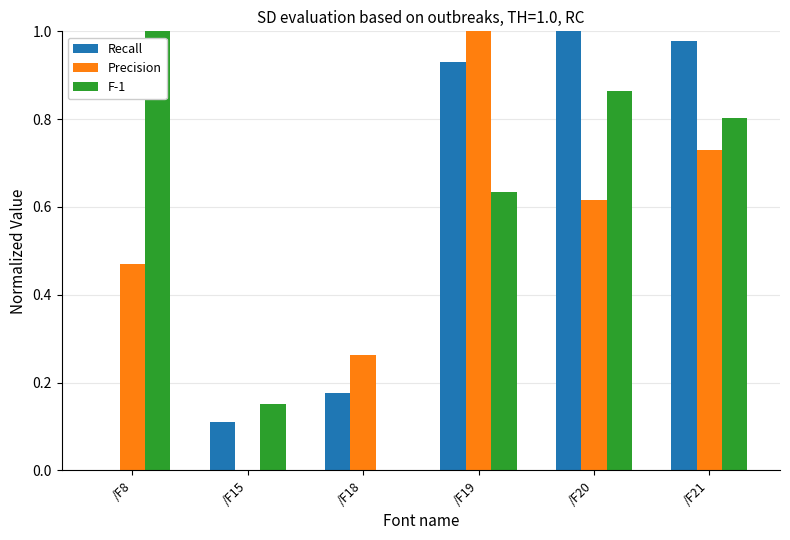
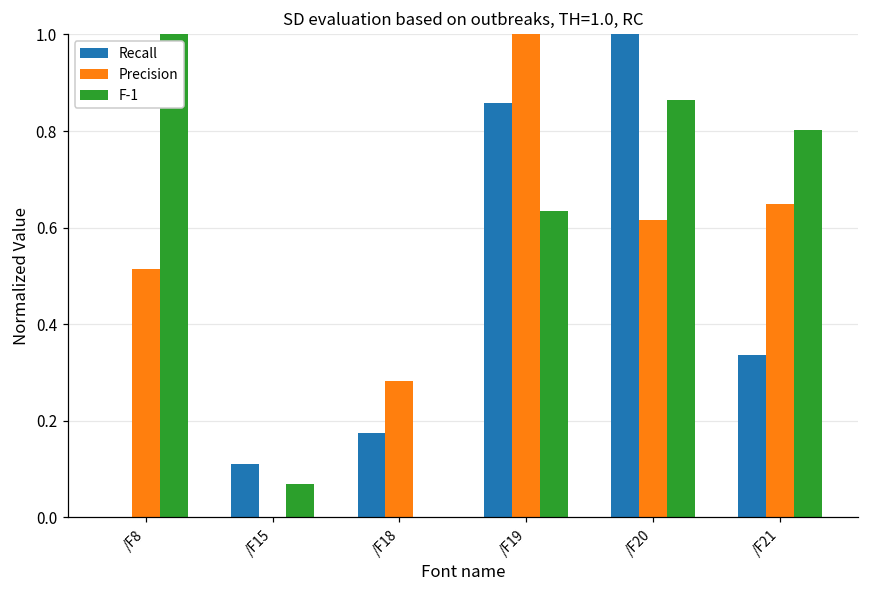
Precision, /F8: 0.47 -> 0.51
F-1, /F15: 0.15 -> 0.07
Precision, /F18: 0.26 -> 0.28
Recall, /F19: 0.93 -> 0.86
Recall, /F21: 0.98 -> 0.34
Precision, /F21: 0.73 -> 0.65
